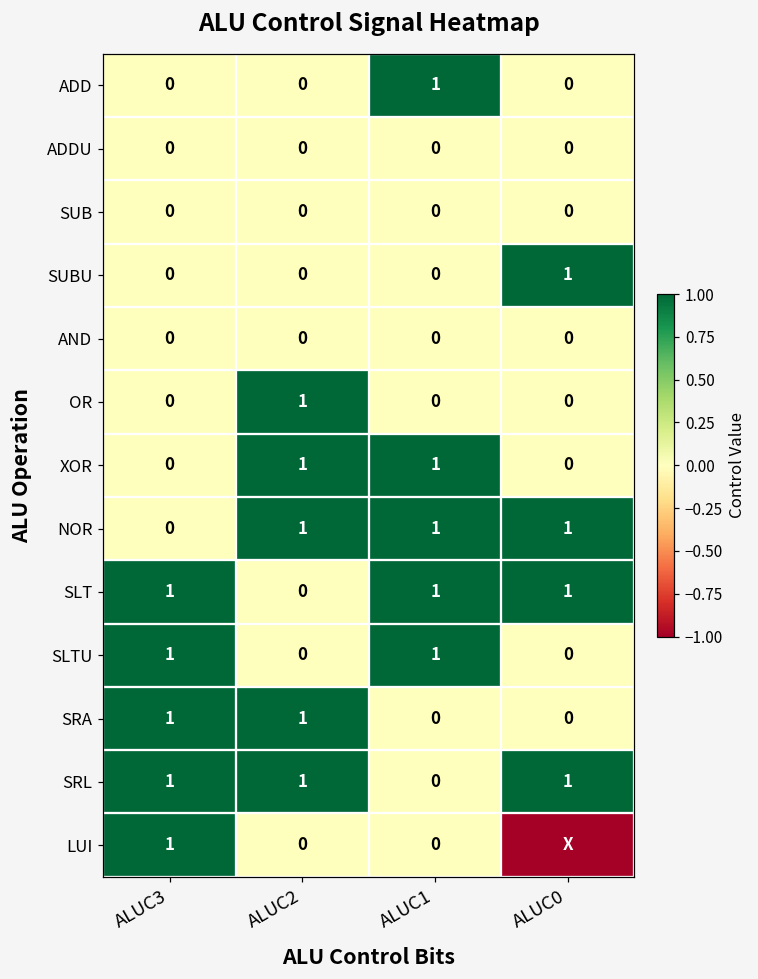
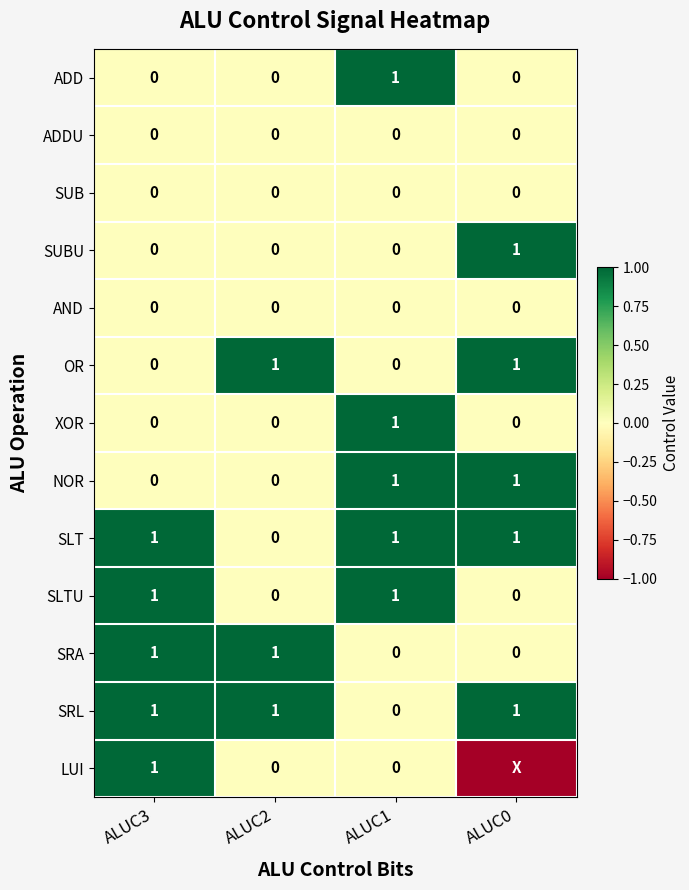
OR, ALUC0: 0 -> 1
XOR, ALUC2: 1 -> 0
NOR, ALUC2: 1 -> 0
